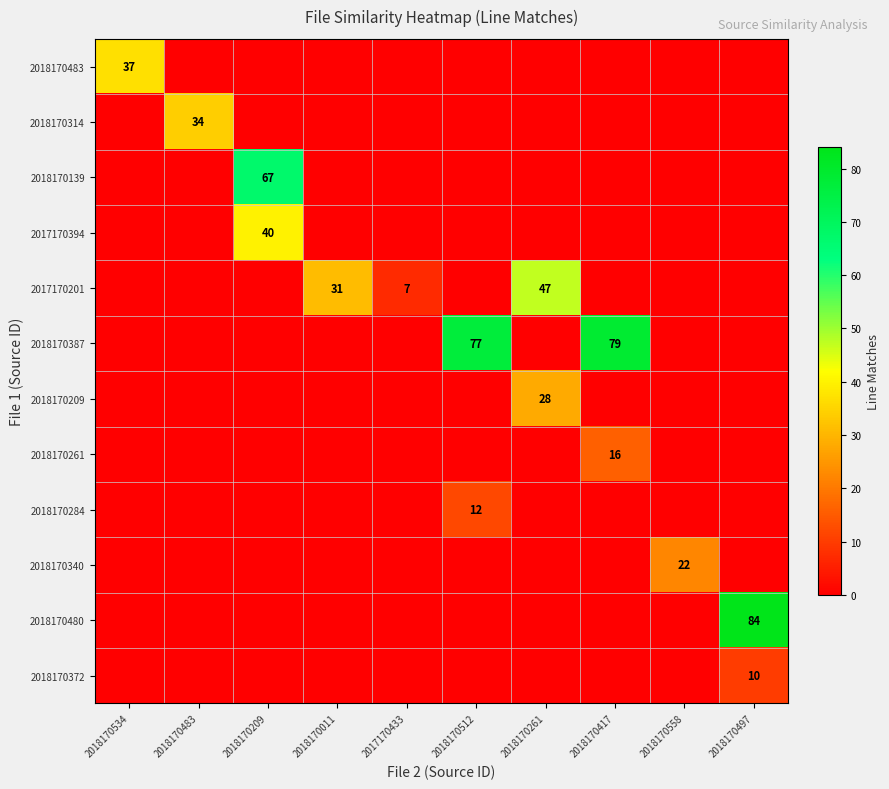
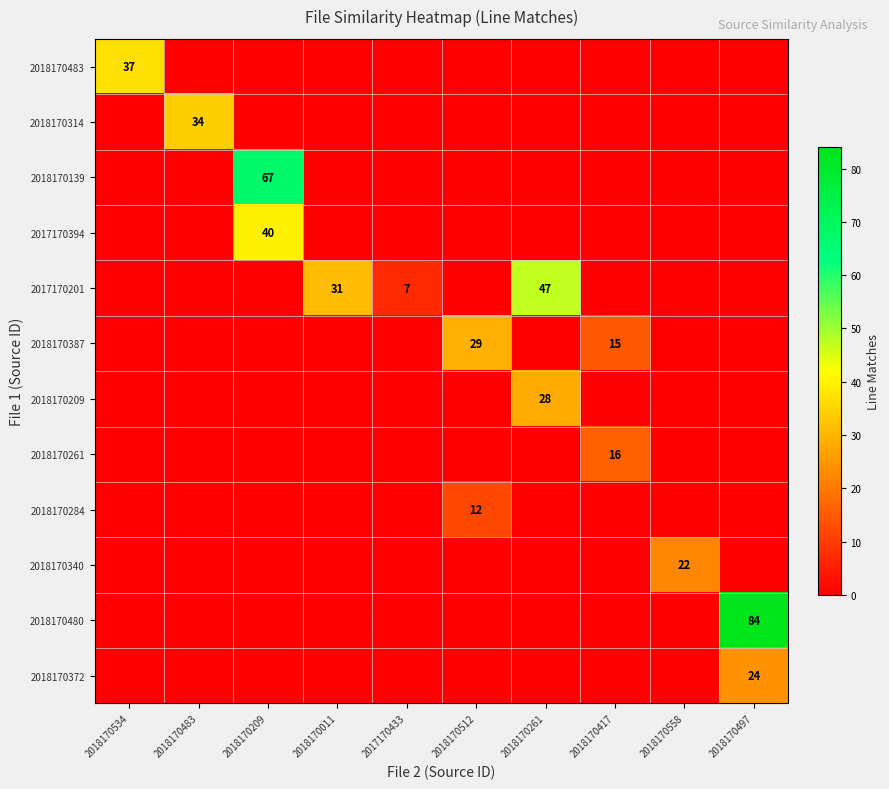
2018170387, 2018170512: 77 -> 29
2018170387, 2018170417: 79 -> 15
2018170372, 2018170497: 10 -> 24
